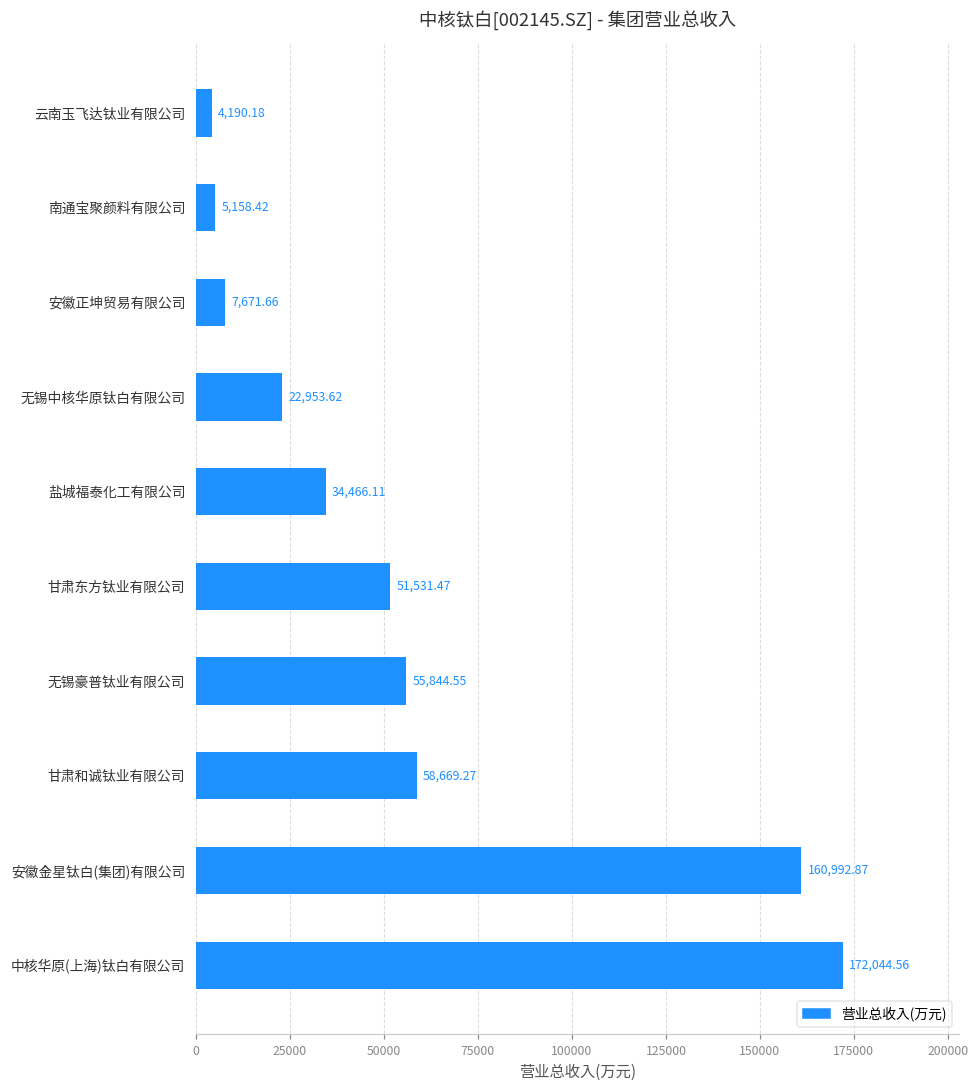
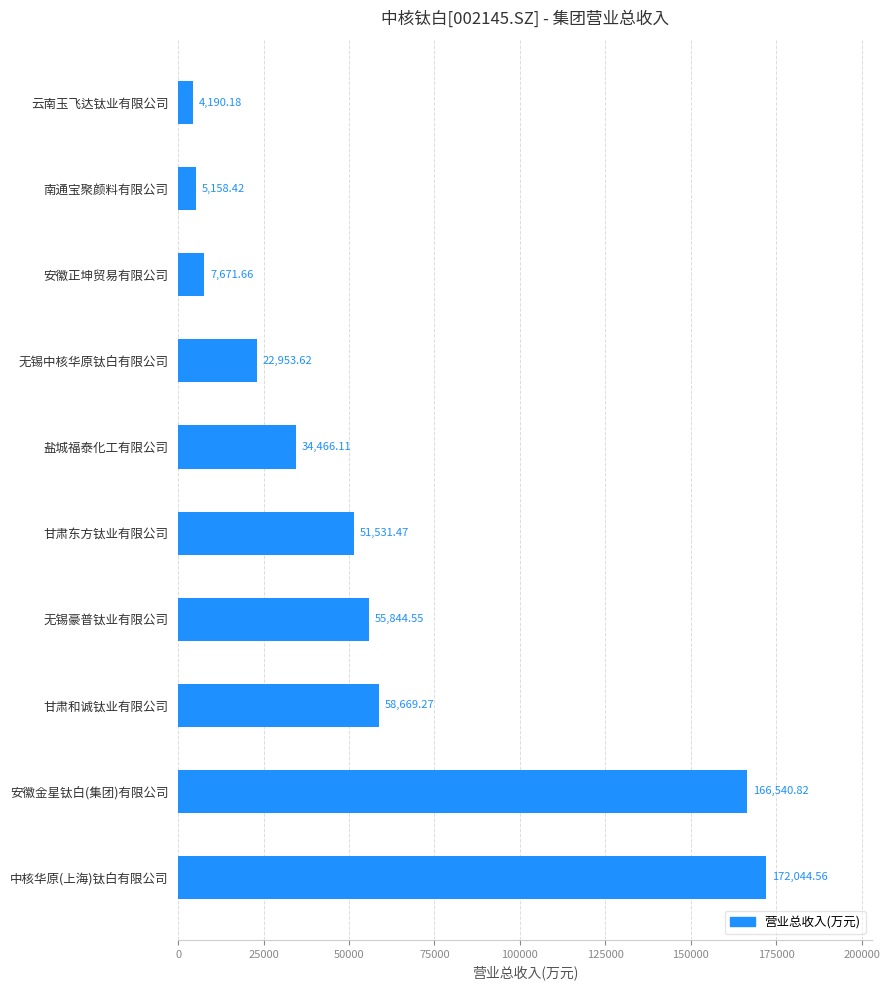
安徽金星钛白(集团)有限公司: 160,992.87 -> 166,540.82
